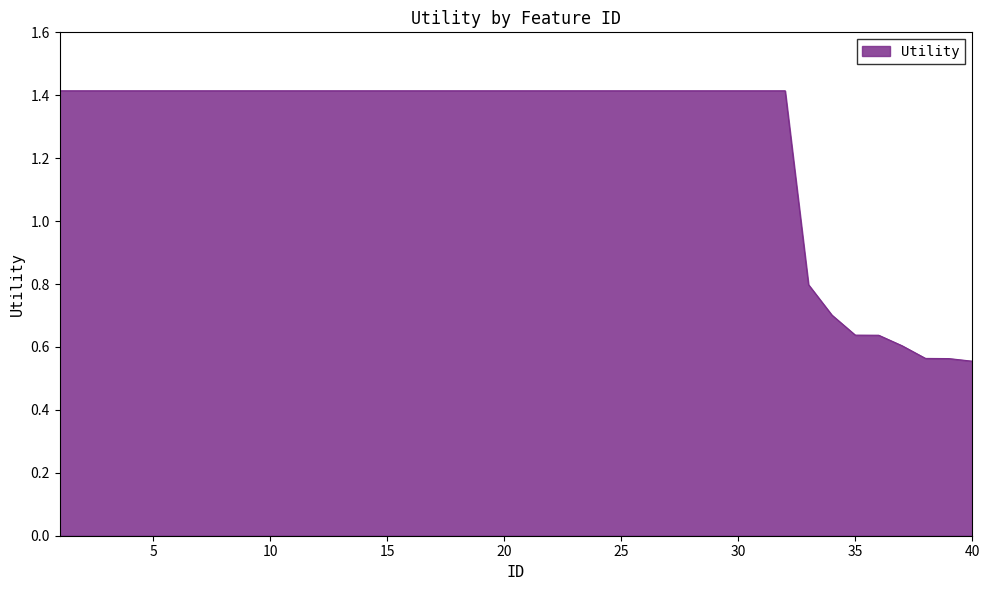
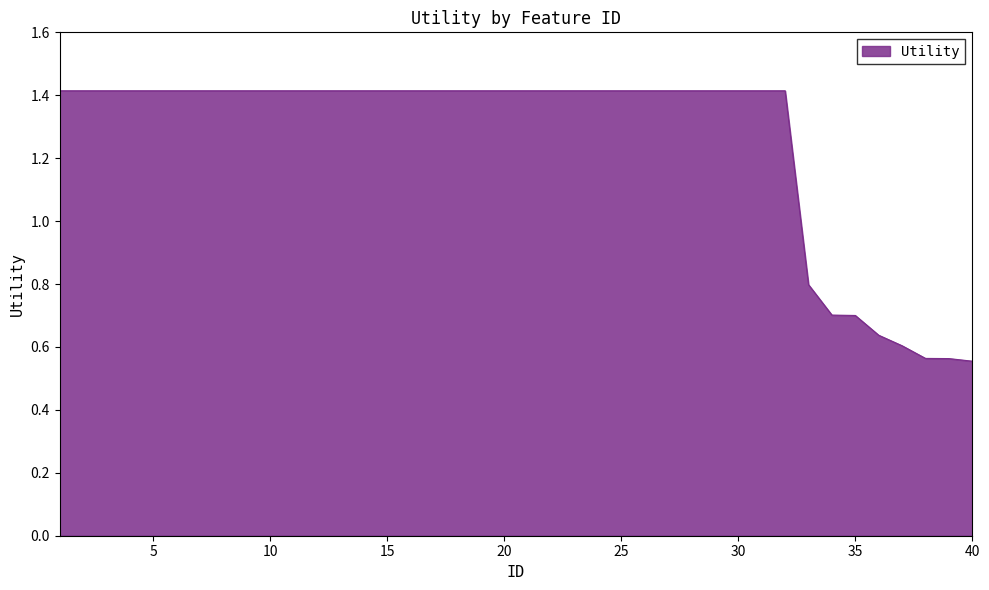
35: 0.64 -> 0.70
